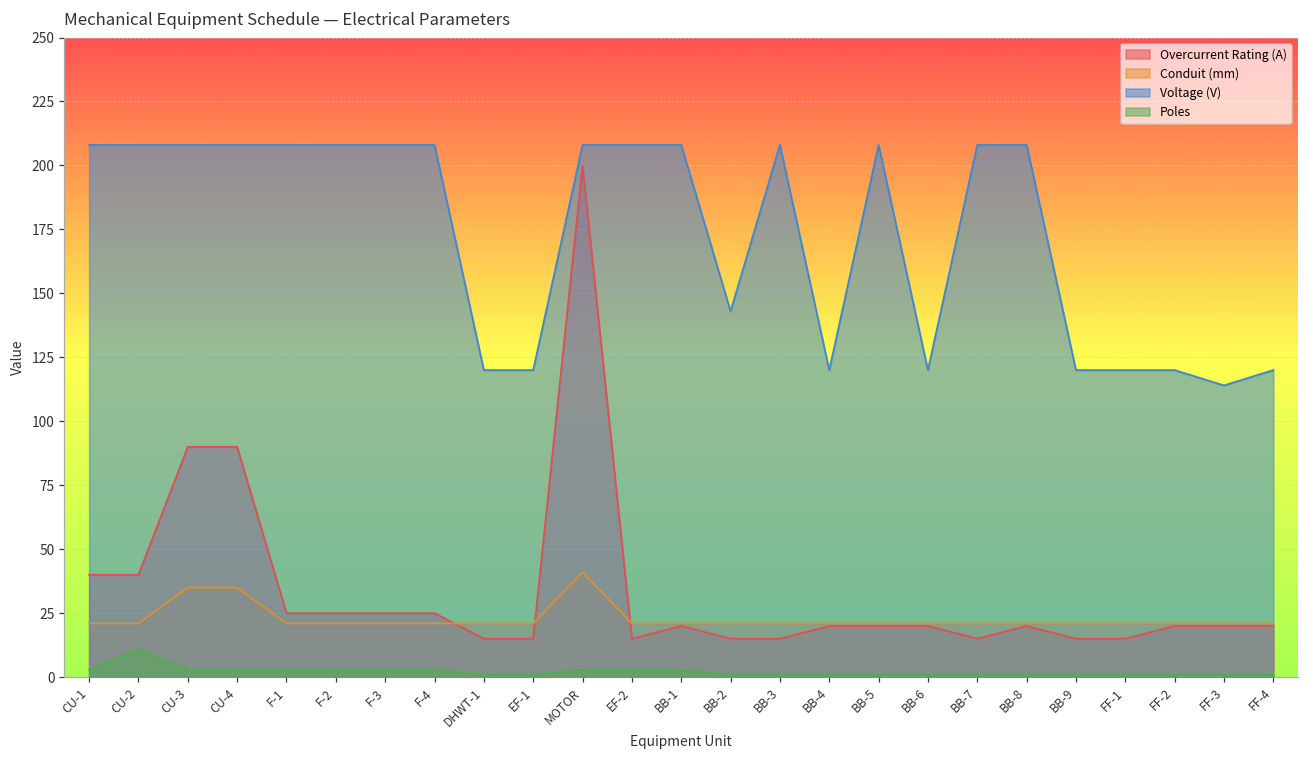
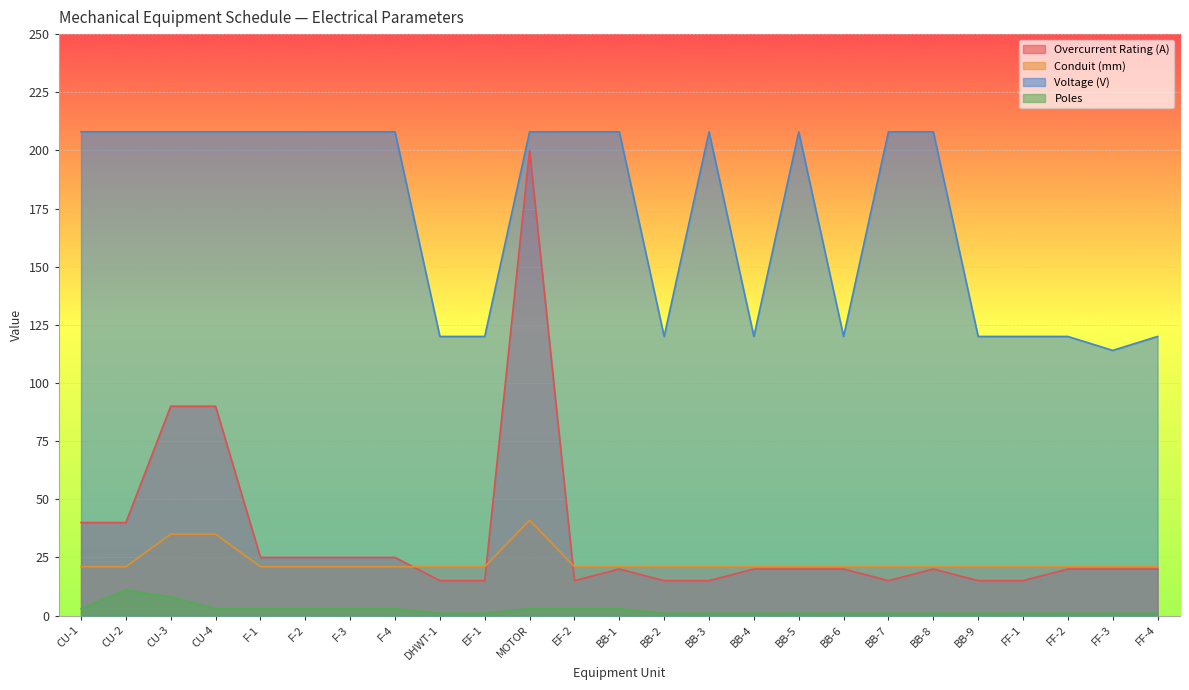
Poles, CU-3: 3 -> 8
Voltage (V), BB-2: 143 -> 120
